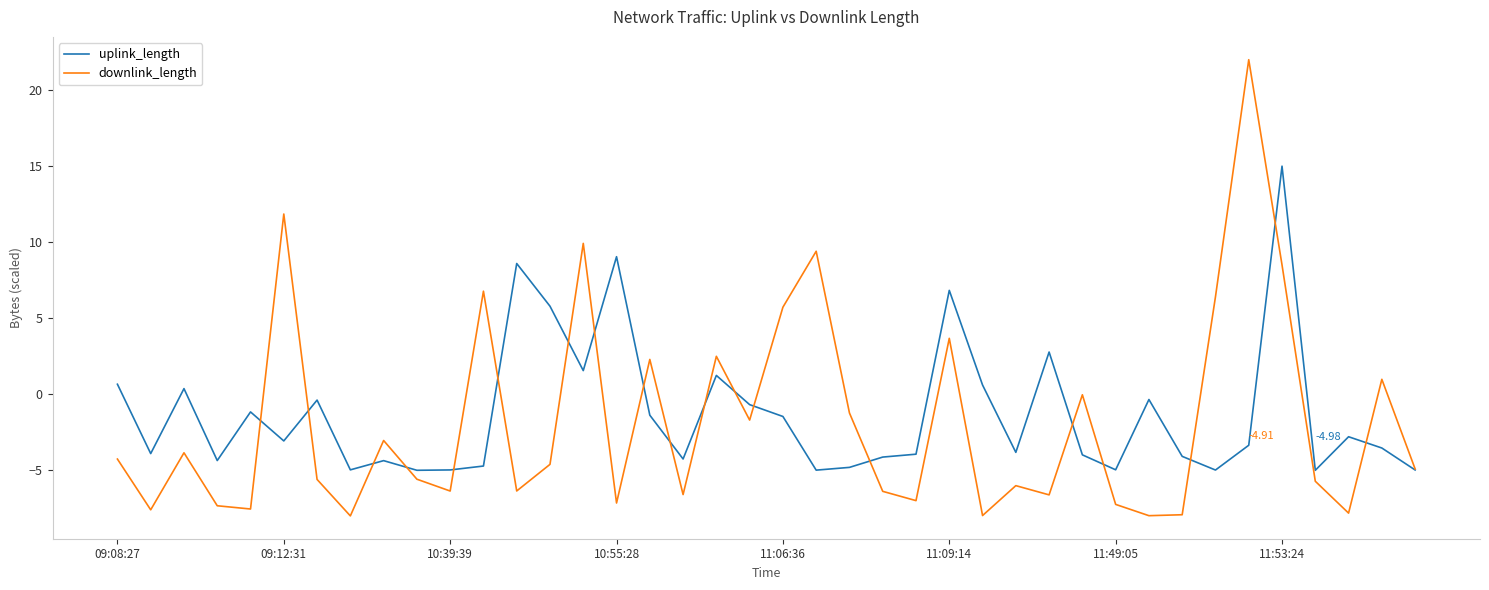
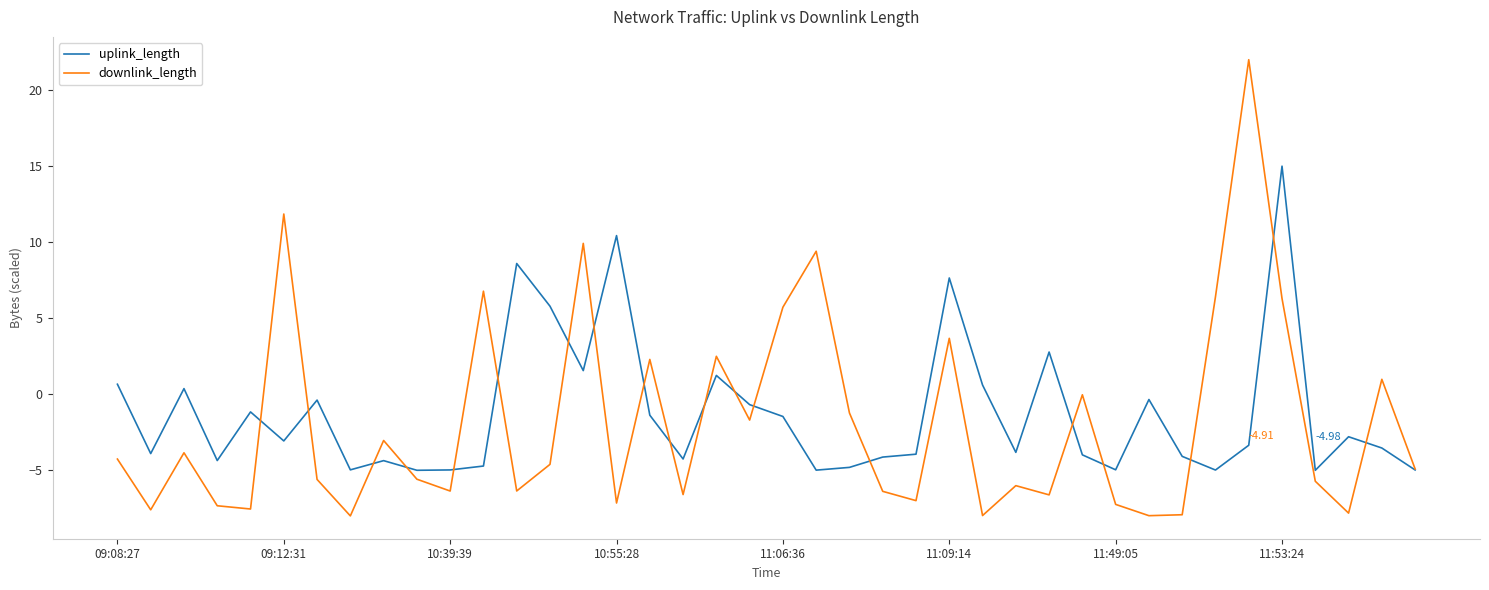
uplink_length, 10:55:28: 9.0 -> 10.4
uplink_length, 11:09:14: 6.8 -> 7.6
downlink_length, 11:53:24: 8.5 -> 6.3
